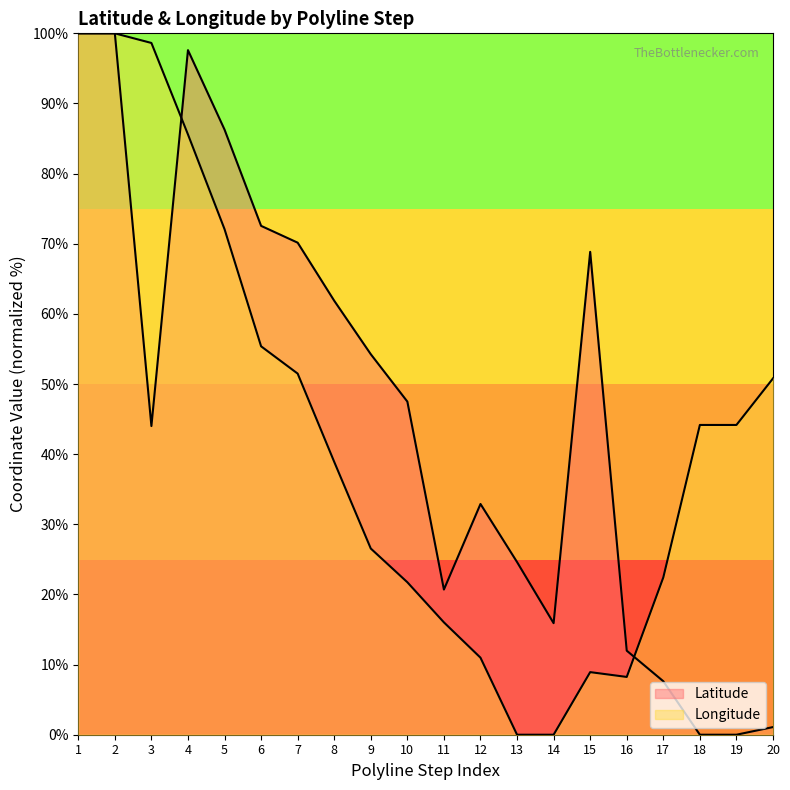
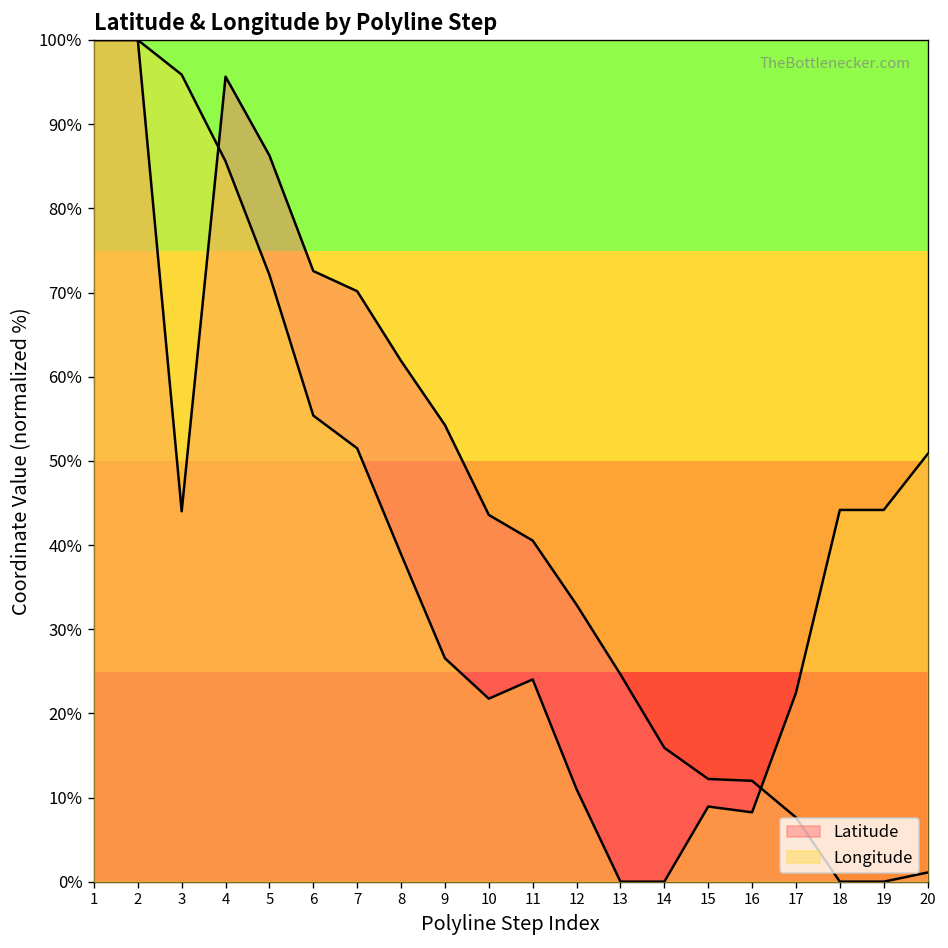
Longitude, 3: 99% -> 96%
Latitude, 4: 98% -> 96%
Latitude, 10: 47% -> 44%
Latitude, 11: 21% -> 41%
Longitude, 11: 16% -> 24%
Latitude, 15: 69% -> 12%
